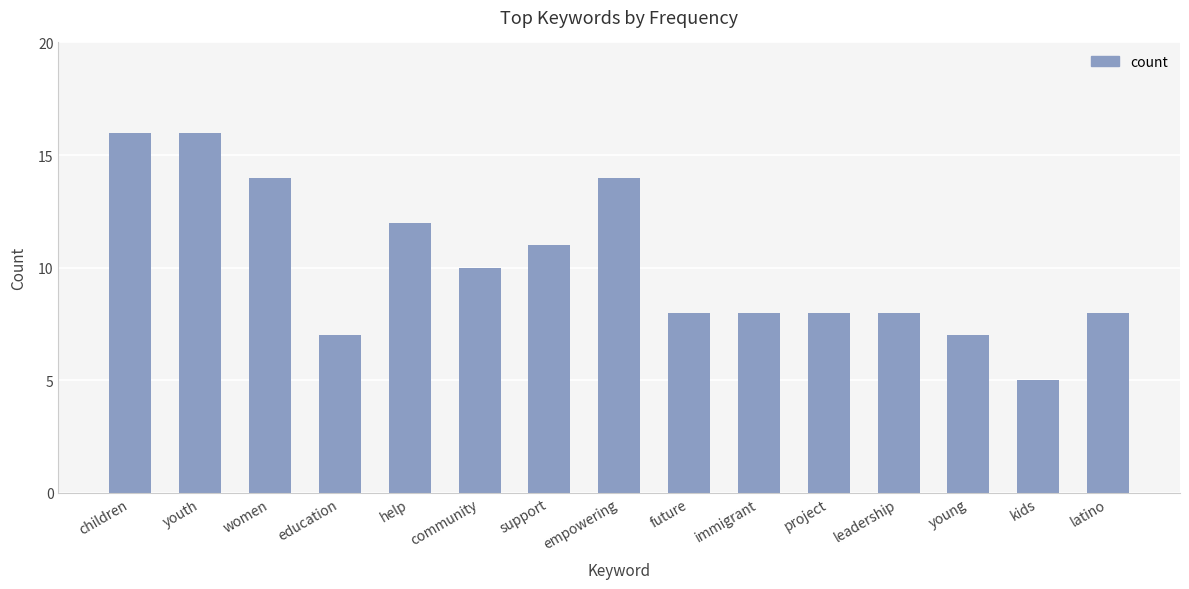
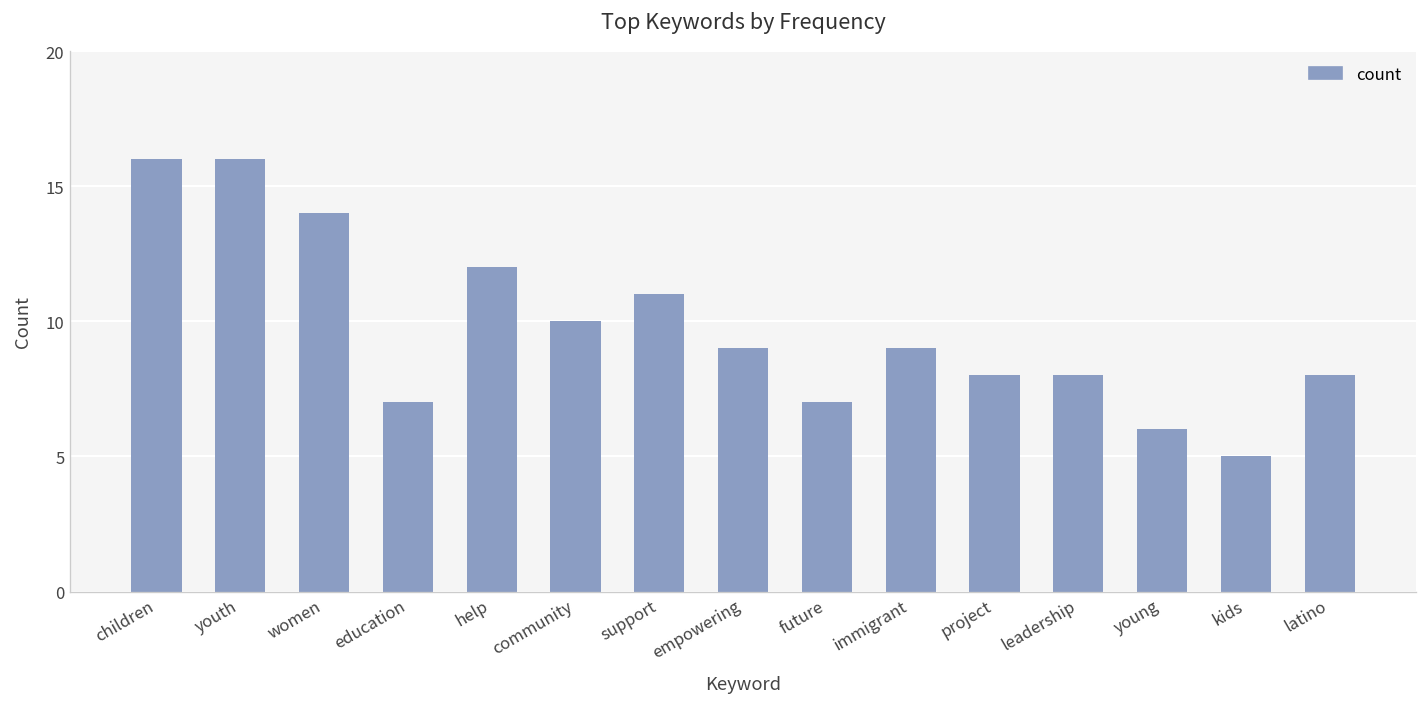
empowering: 14 -> 9
future: 8 -> 7
immigrant: 8 -> 9
young: 7 -> 6
